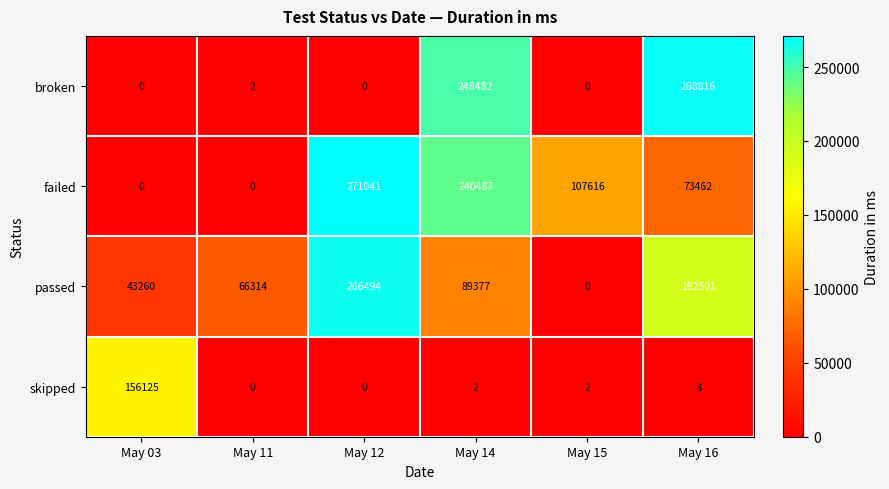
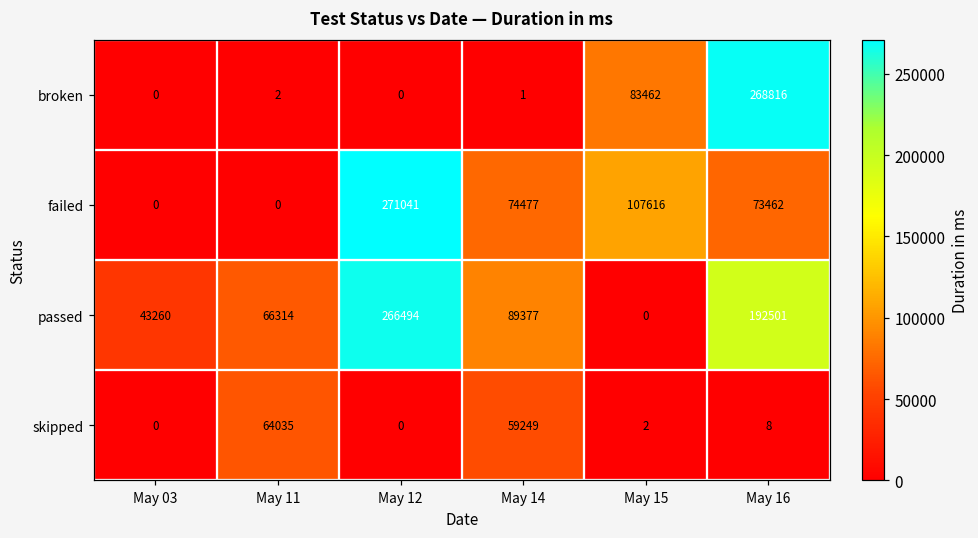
broken, May 14: 248482 -> 1
broken, May 15: 0 -> 83462
failed, May 14: 240487 -> 74477
skipped, May 03: 156125 -> 0
skipped, May 11: 0 -> 64035
skipped, May 14: 2 -> 59249
